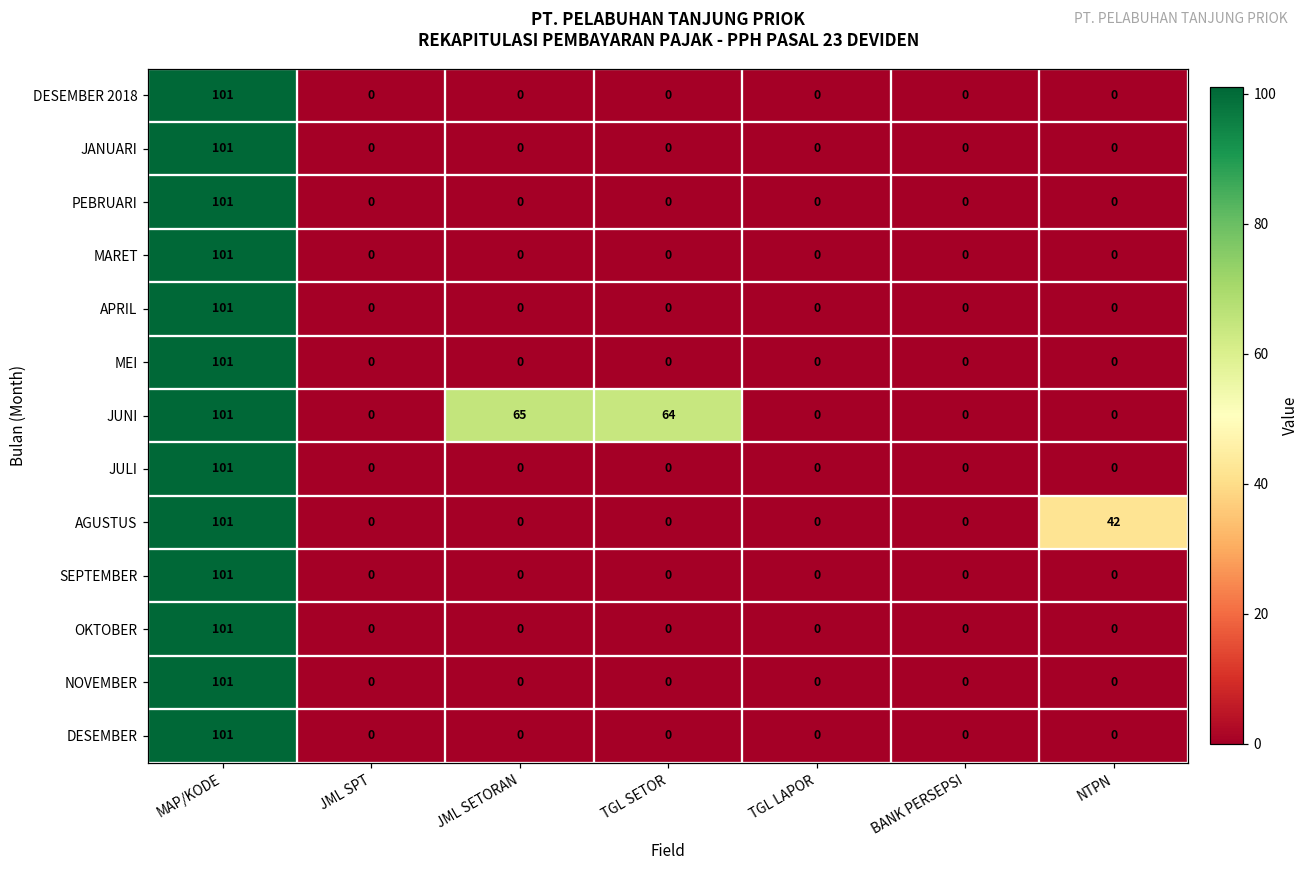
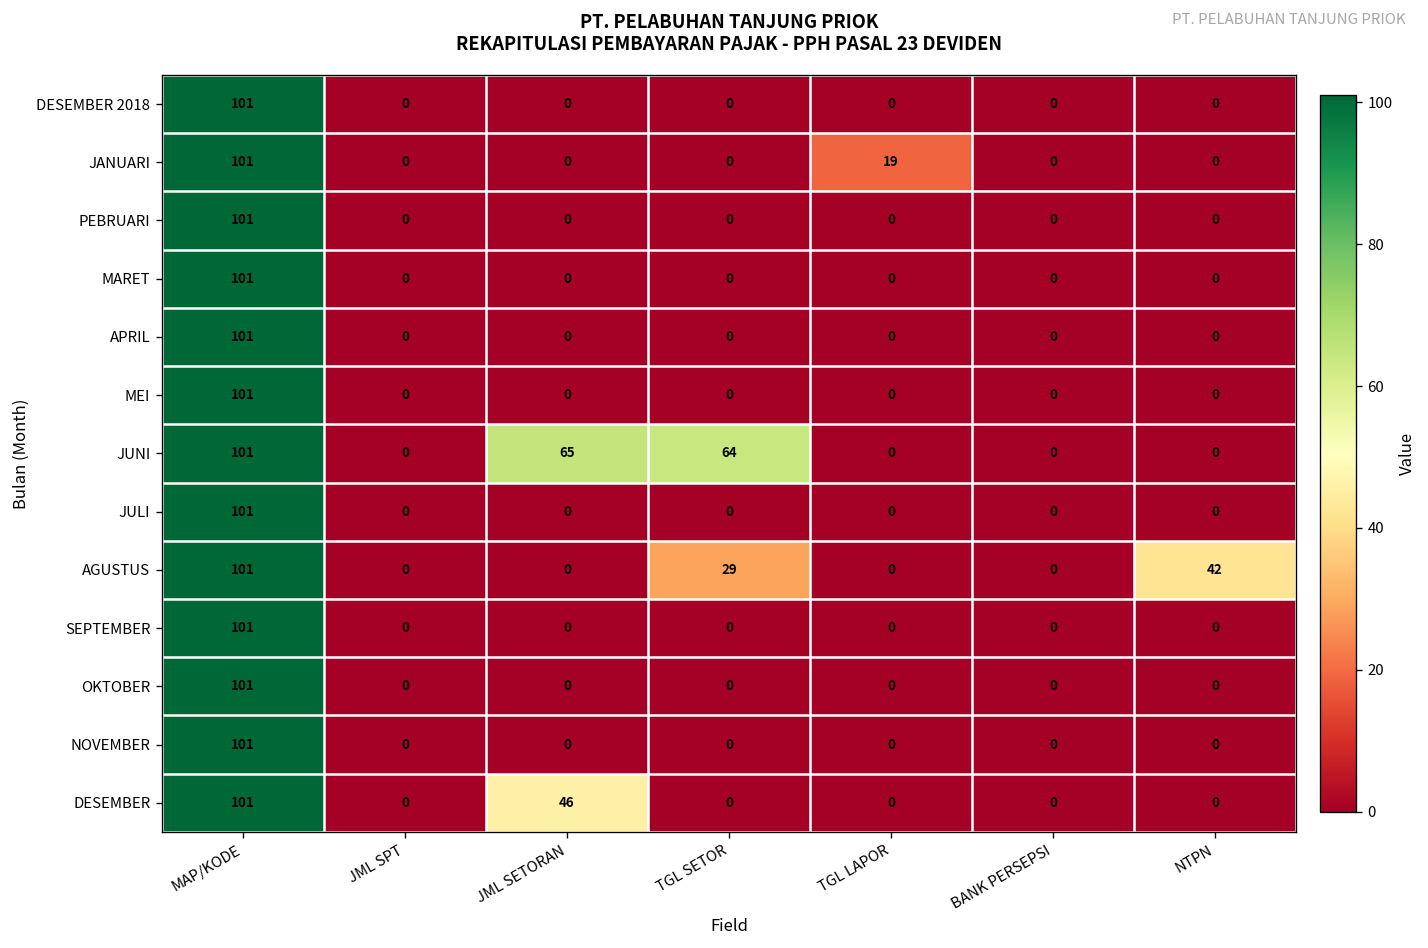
JANUARI, TGL LAPOR: 0 -> 19
AGUSTUS, TGL SETOR: 0 -> 29
DESEMBER, JML SETORAN: 0 -> 46
